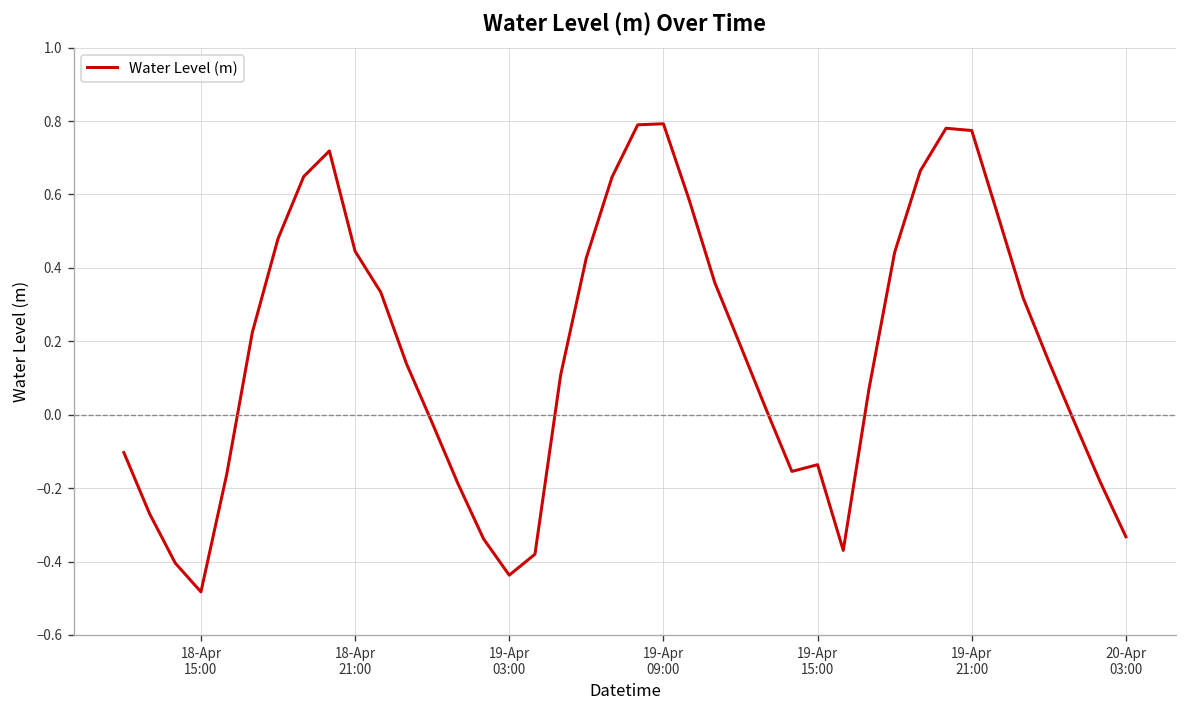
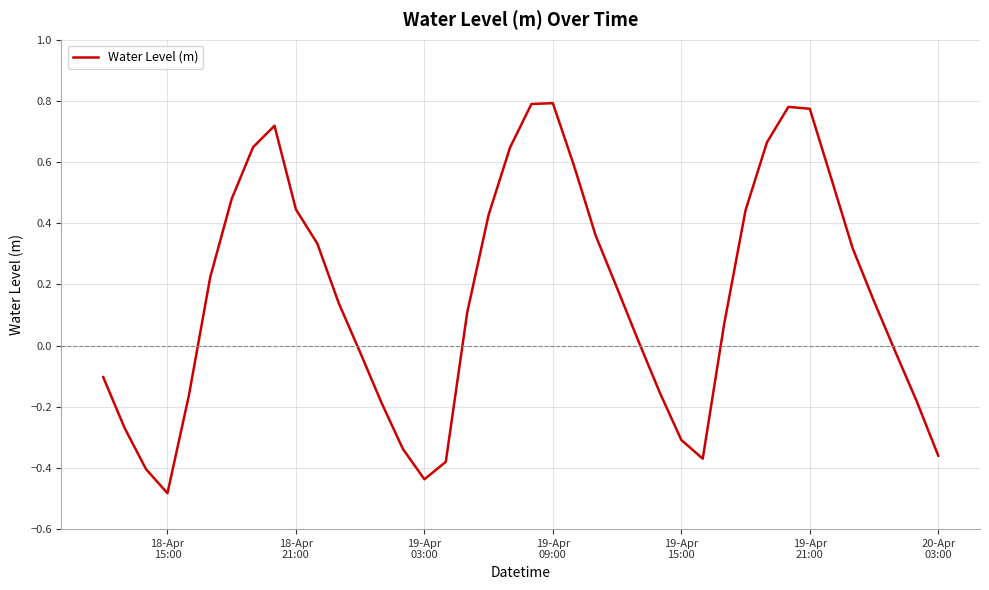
19-Apr 15:00: -0.14 -> -0.31
20-Apr 03:00: -0.33 -> -0.36
